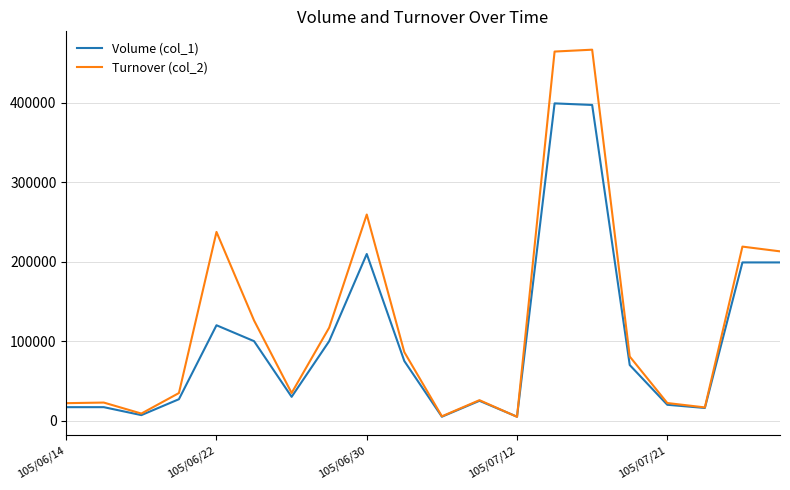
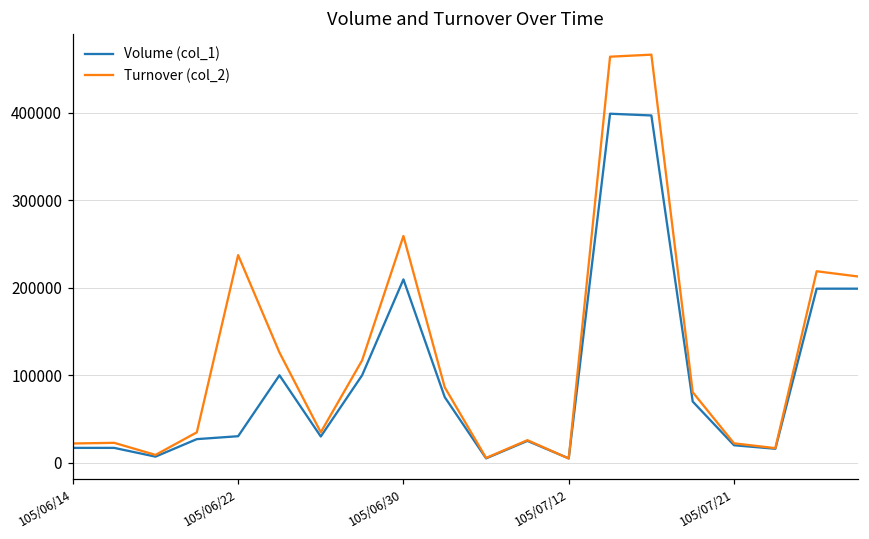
Volume (col_1), 105/06/22: 120000 -> 30000
